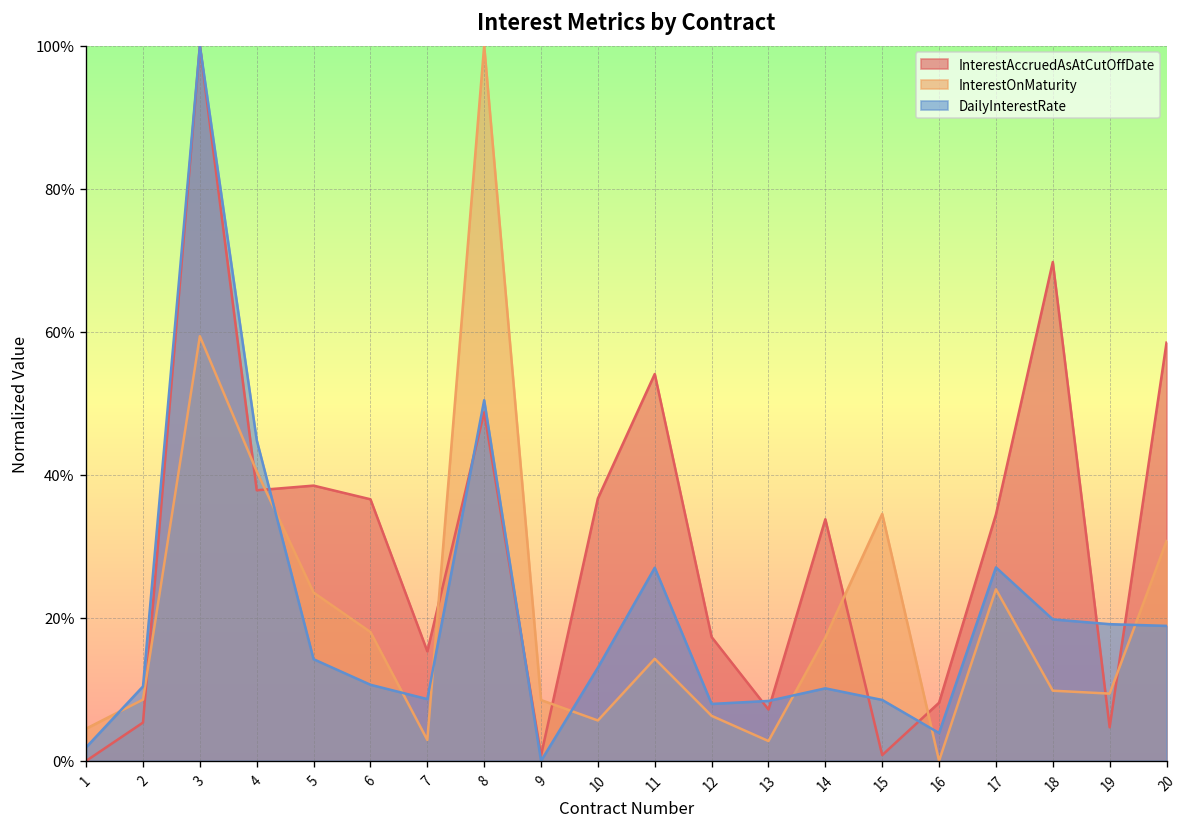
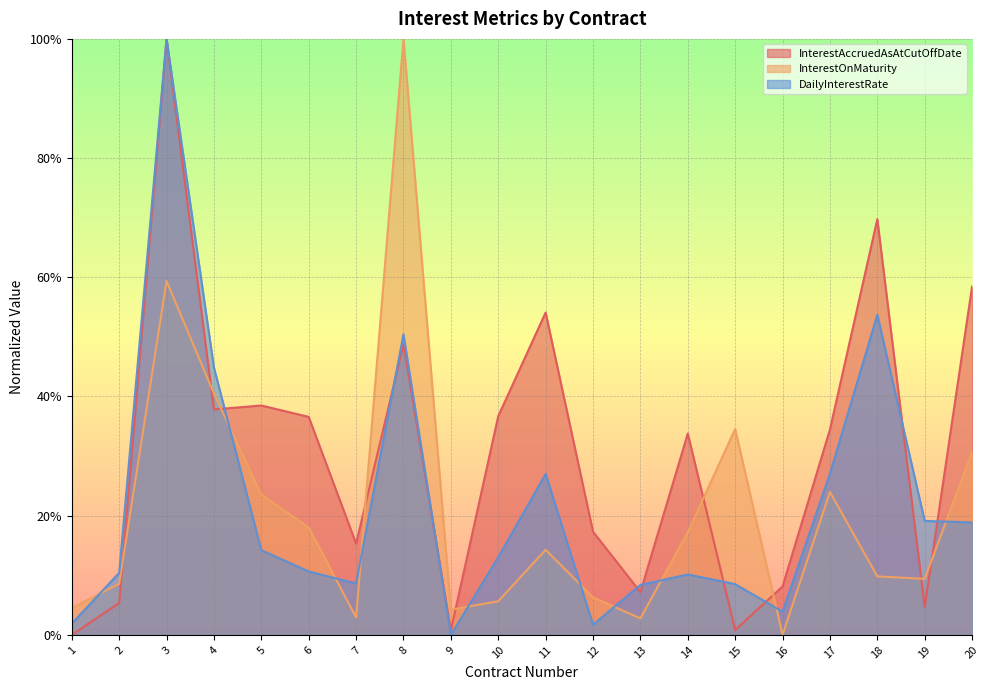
InterestOnMaturity, 9: 9% -> 4%
DailyInterestRate, 12: 8% -> 2%
DailyInterestRate, 18: 20% -> 54%
